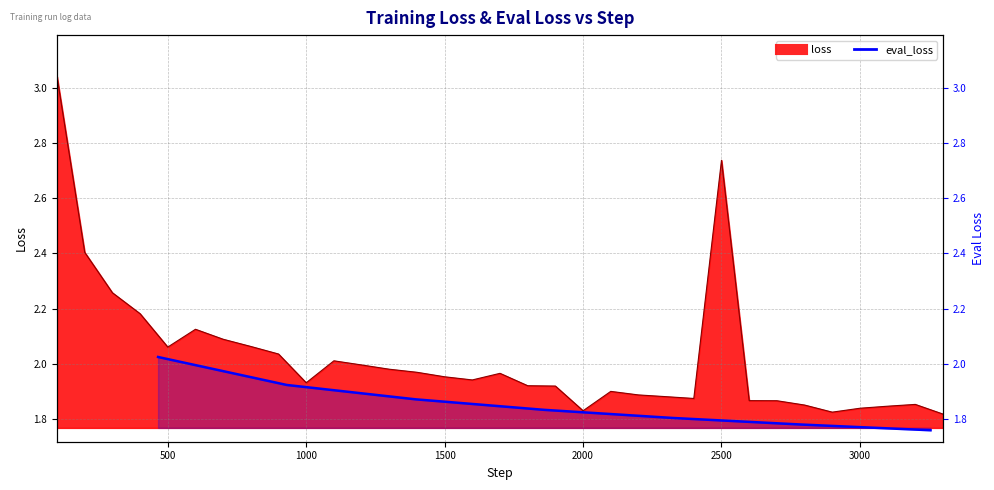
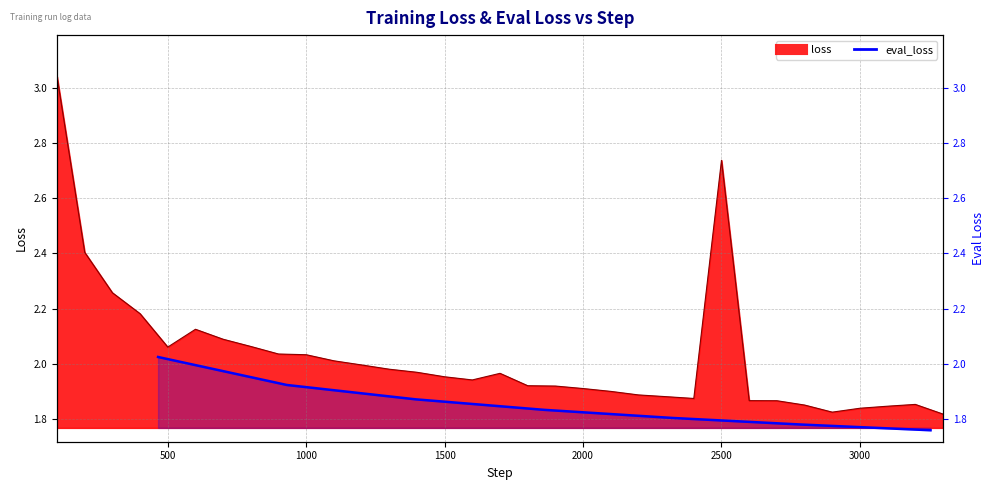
loss, 1000: 1.93 -> 2.03
loss, 2000: 1.83 -> 1.91
